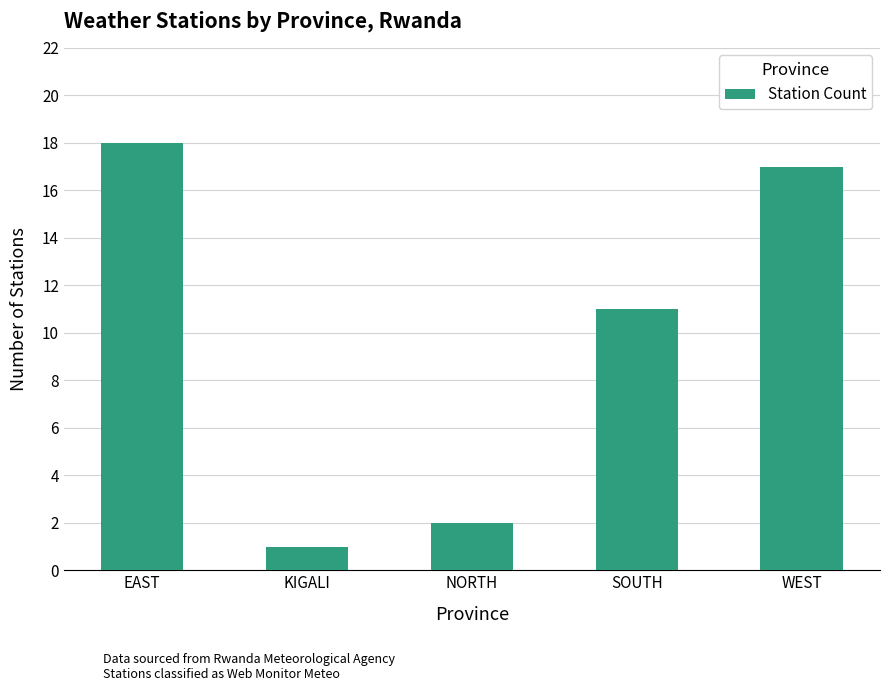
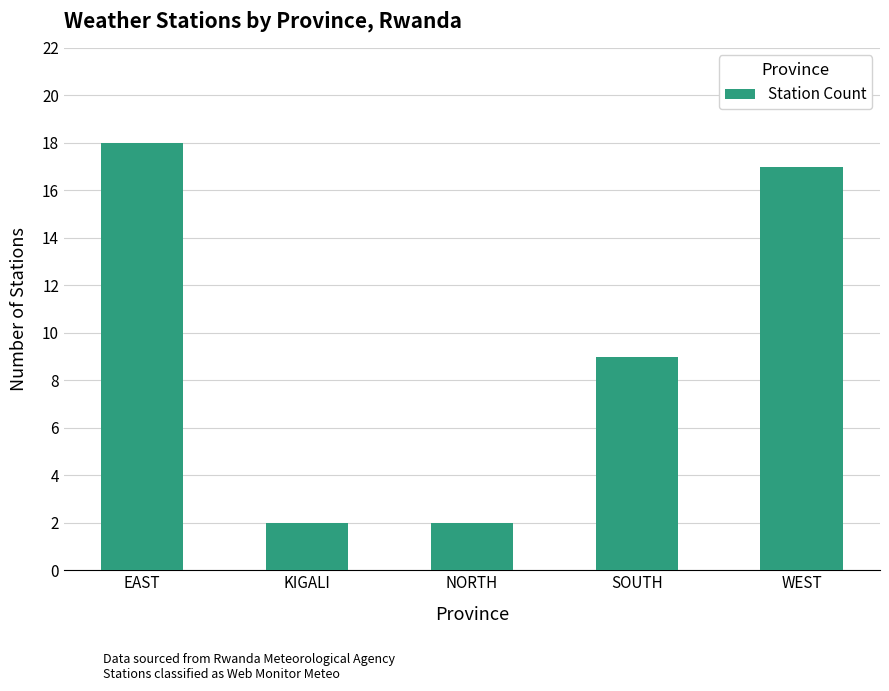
KIGALI: 1 -> 2
SOUTH: 11 -> 9
